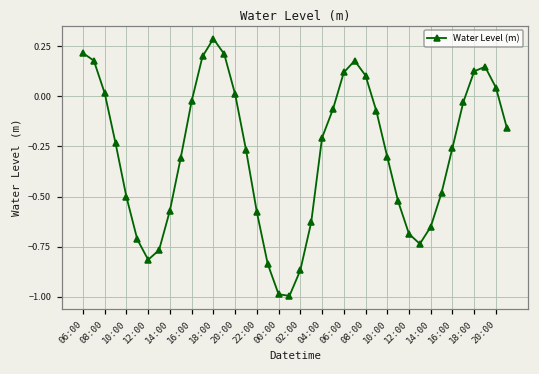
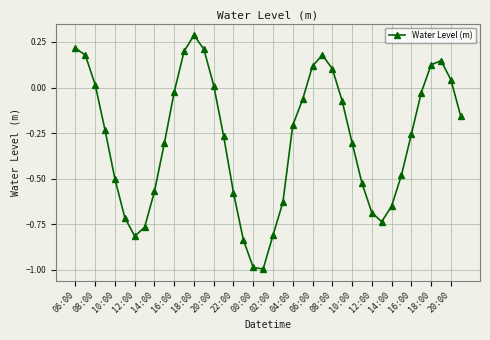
02:00: -0.87 -> -0.81
